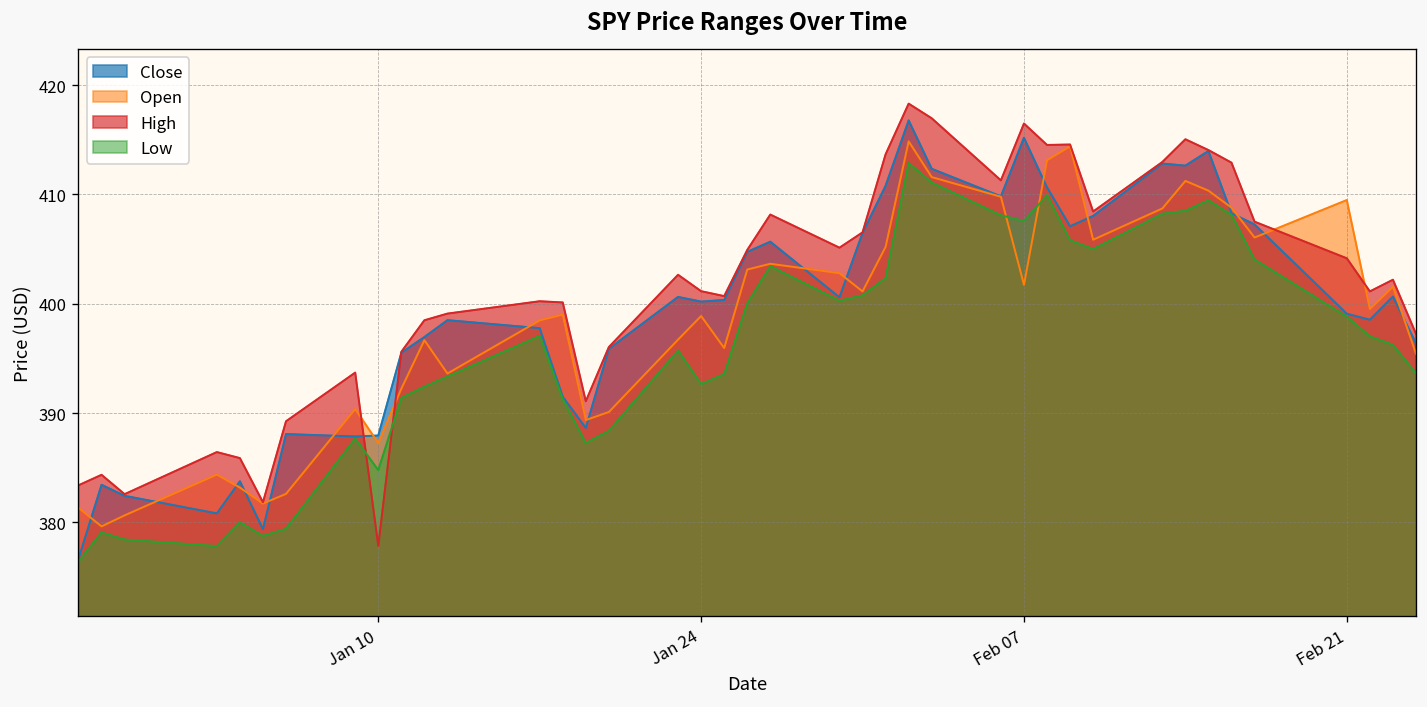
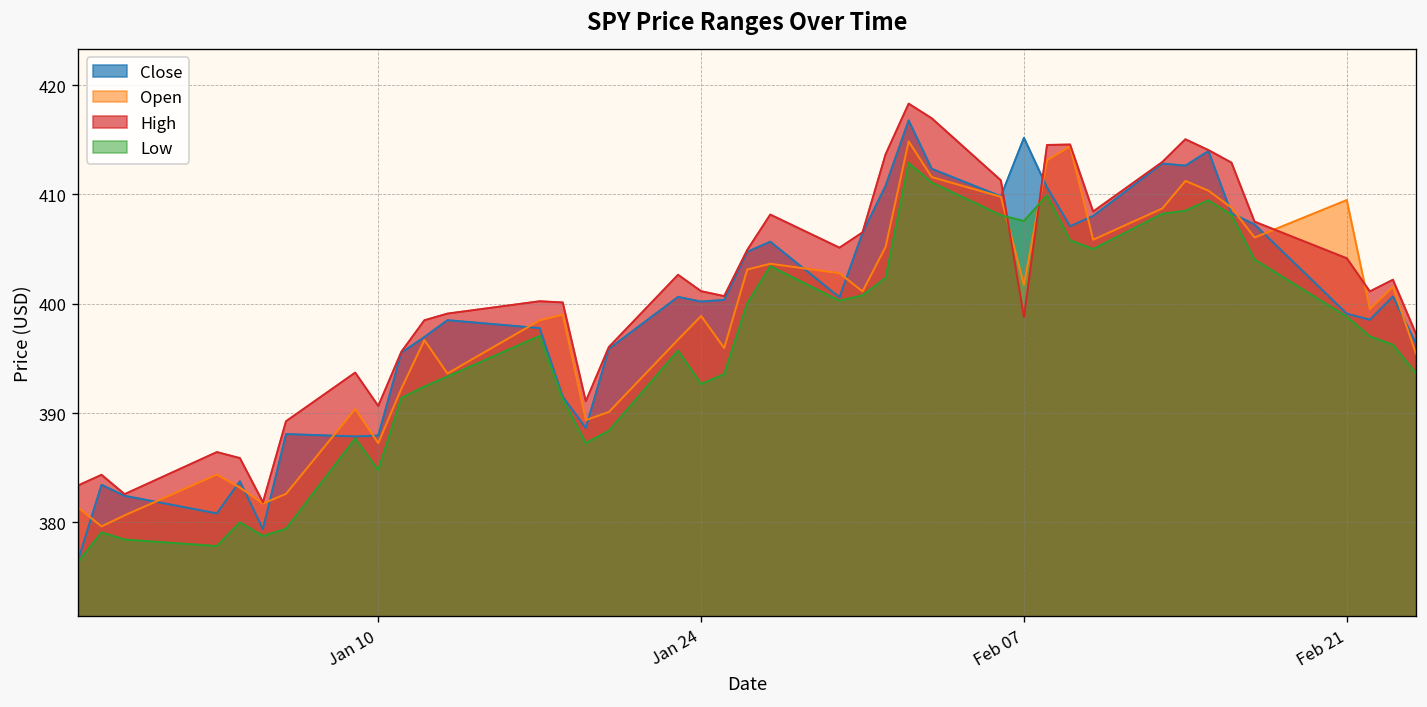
High, Jan 10: 378 -> 391
High, Feb 07: 416 -> 399
